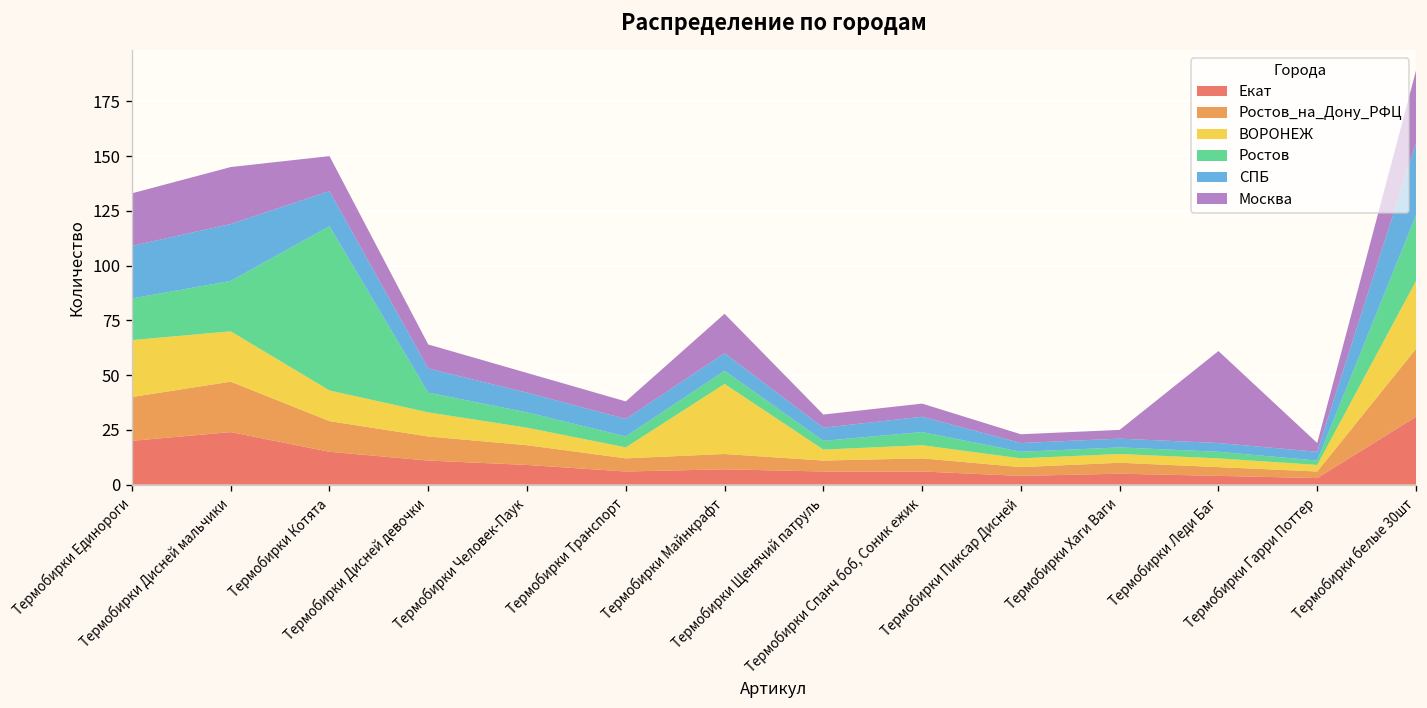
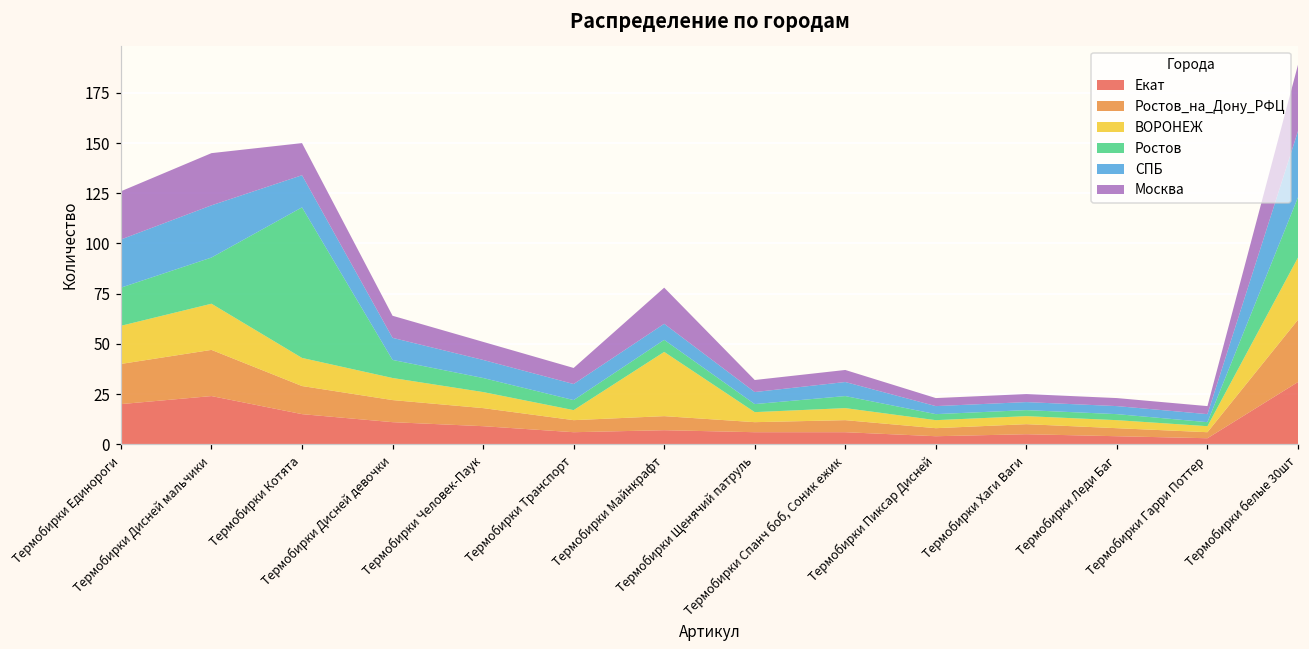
ВОРОНЕЖ, Термобирки Единороги: 26 -> 19
Москва, Термобирки Леди Баг: 42 -> 4
